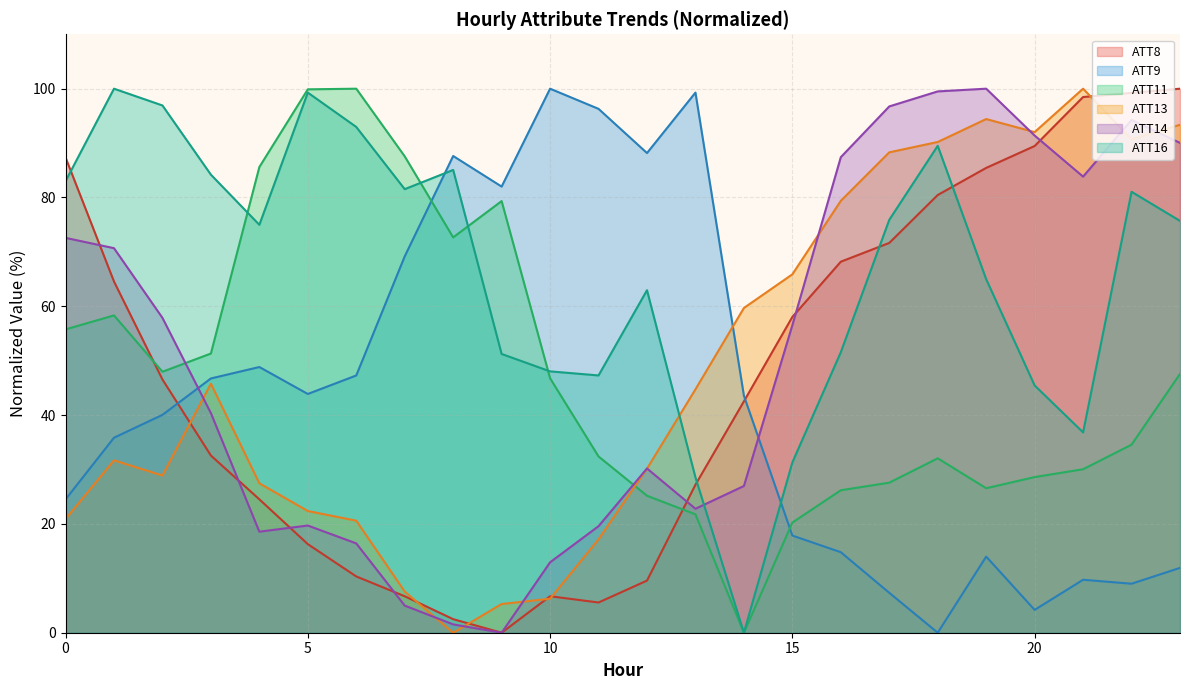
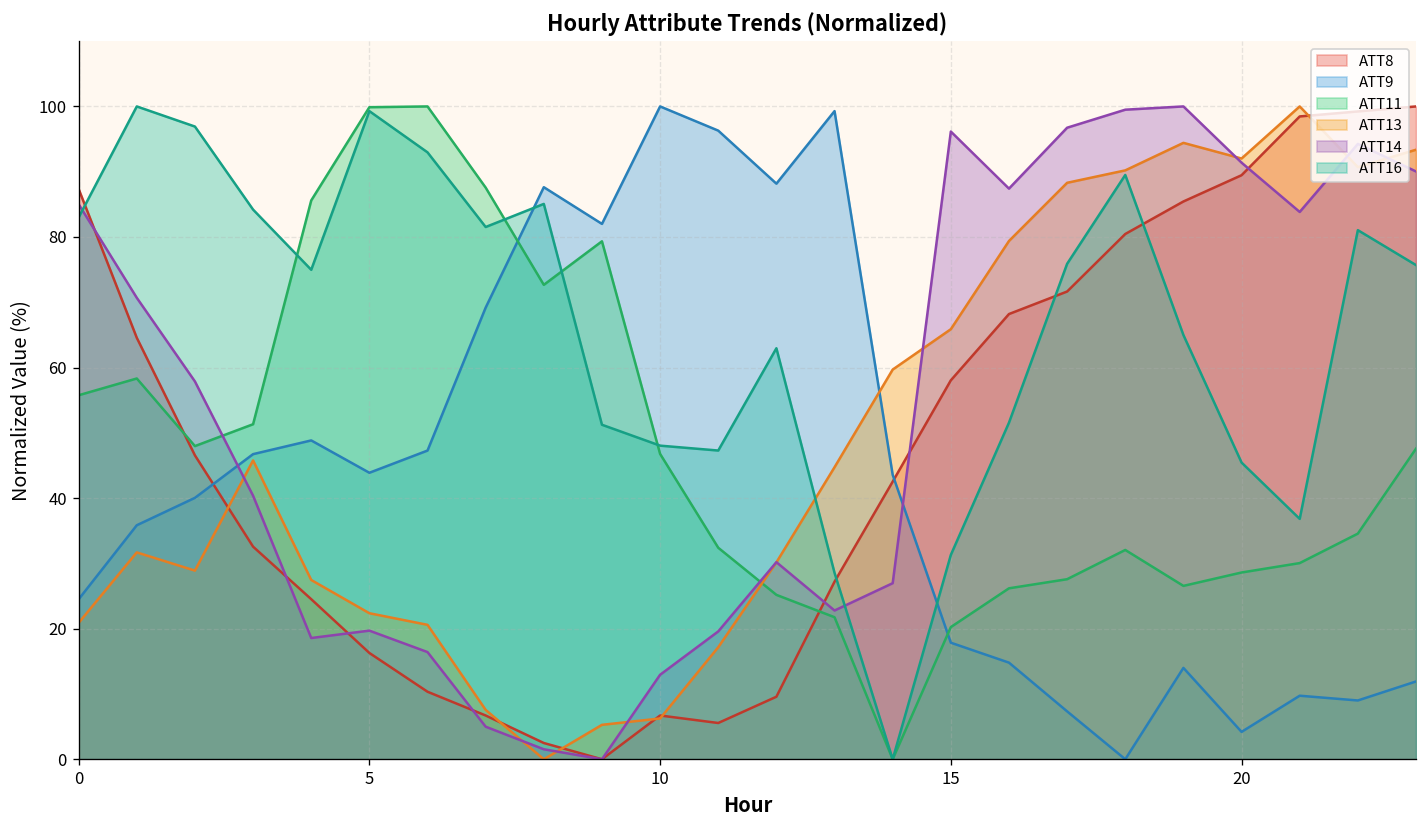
ATT14, 0: 73 -> 85
ATT14, 15: 57 -> 96
